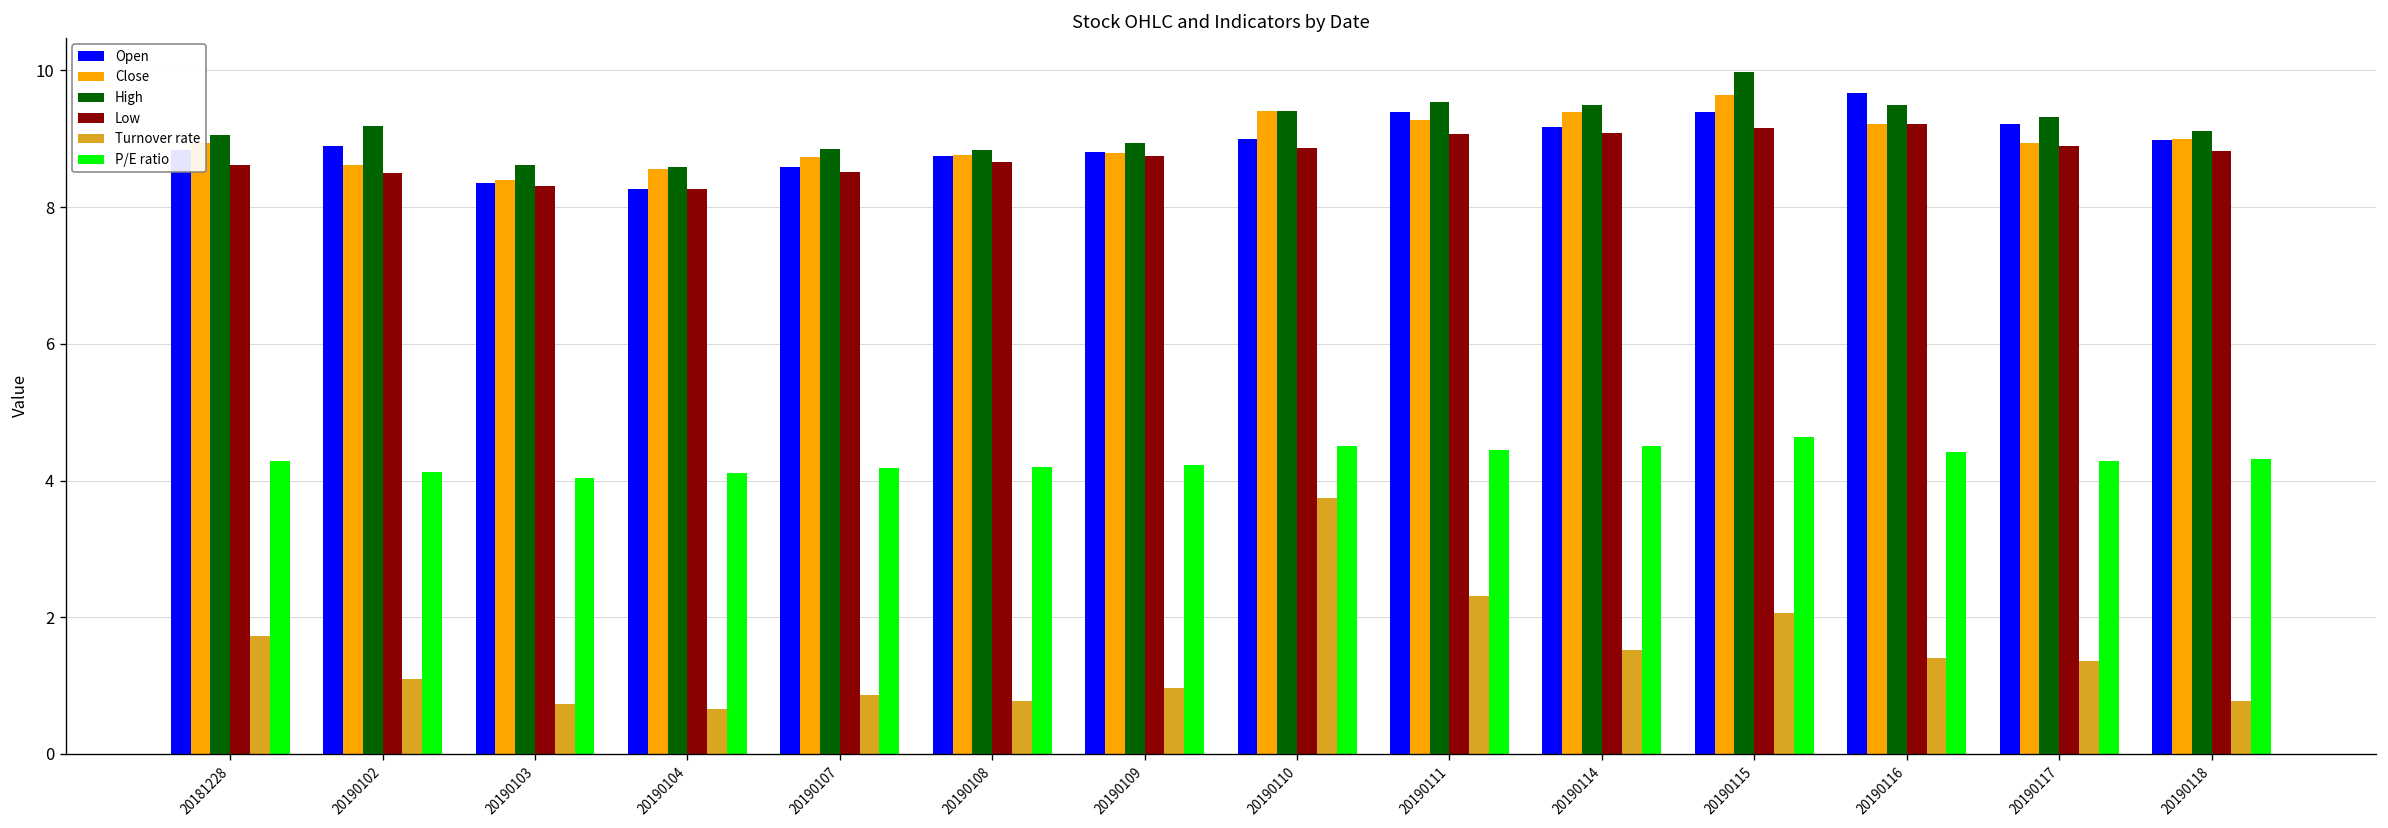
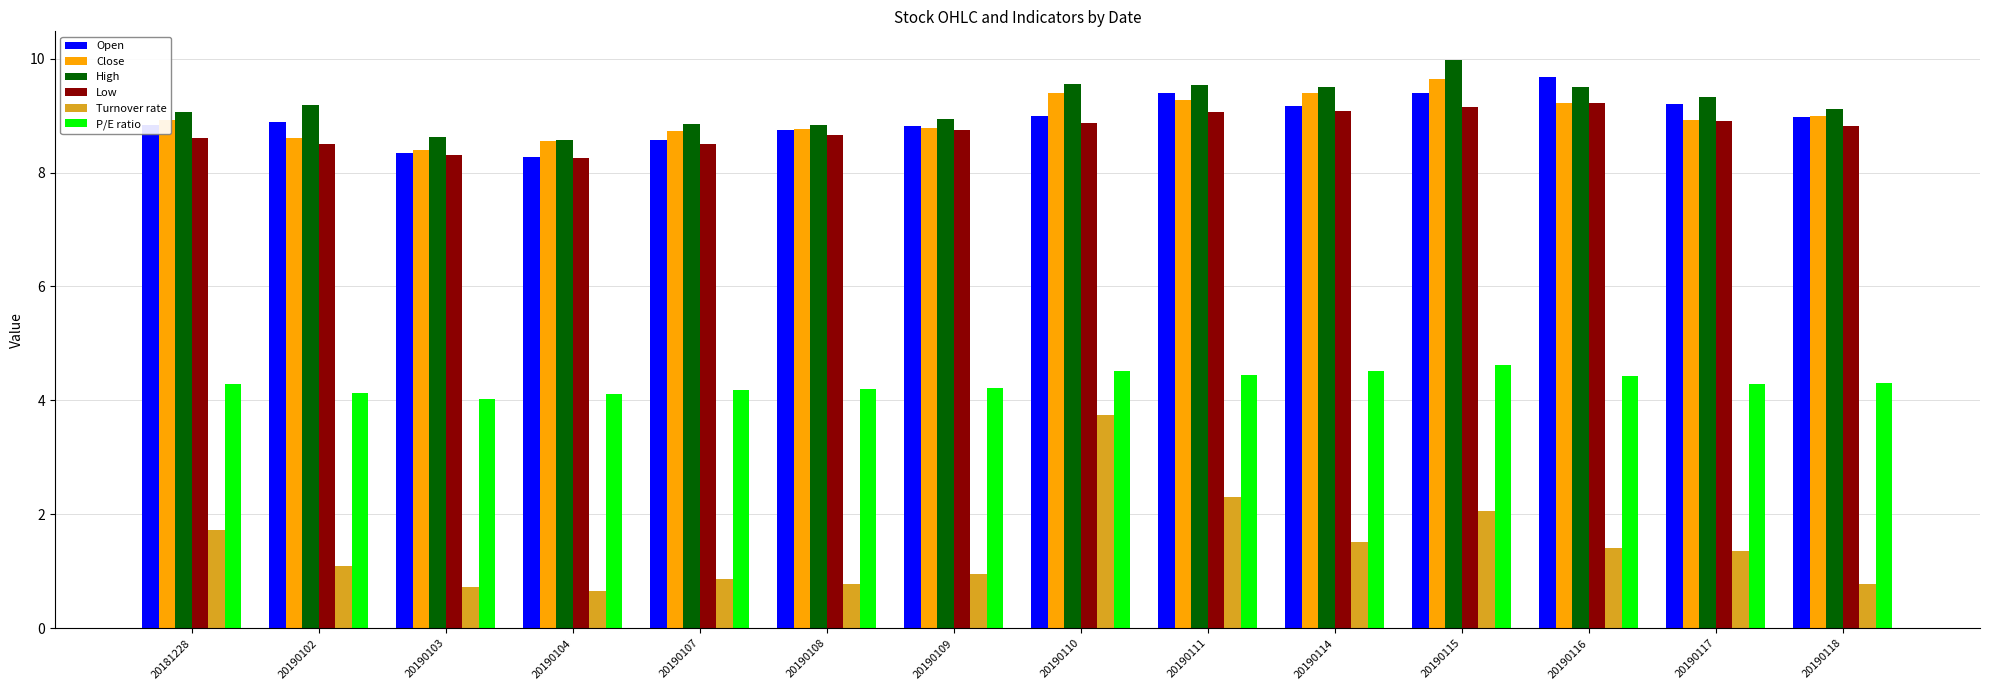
High, 20190110: 9.4 -> 9.6
